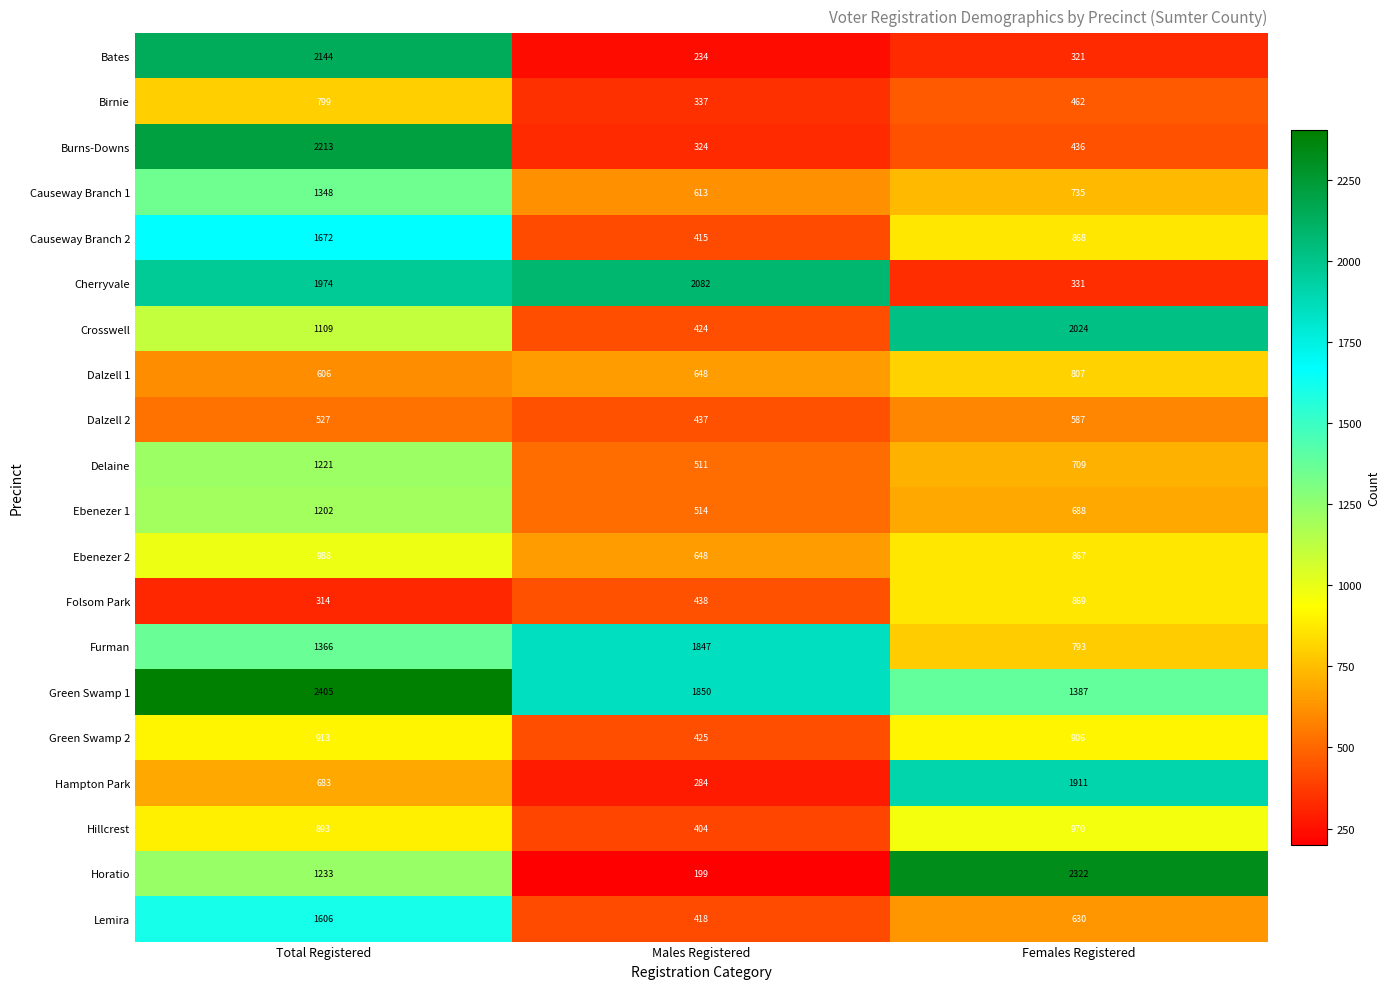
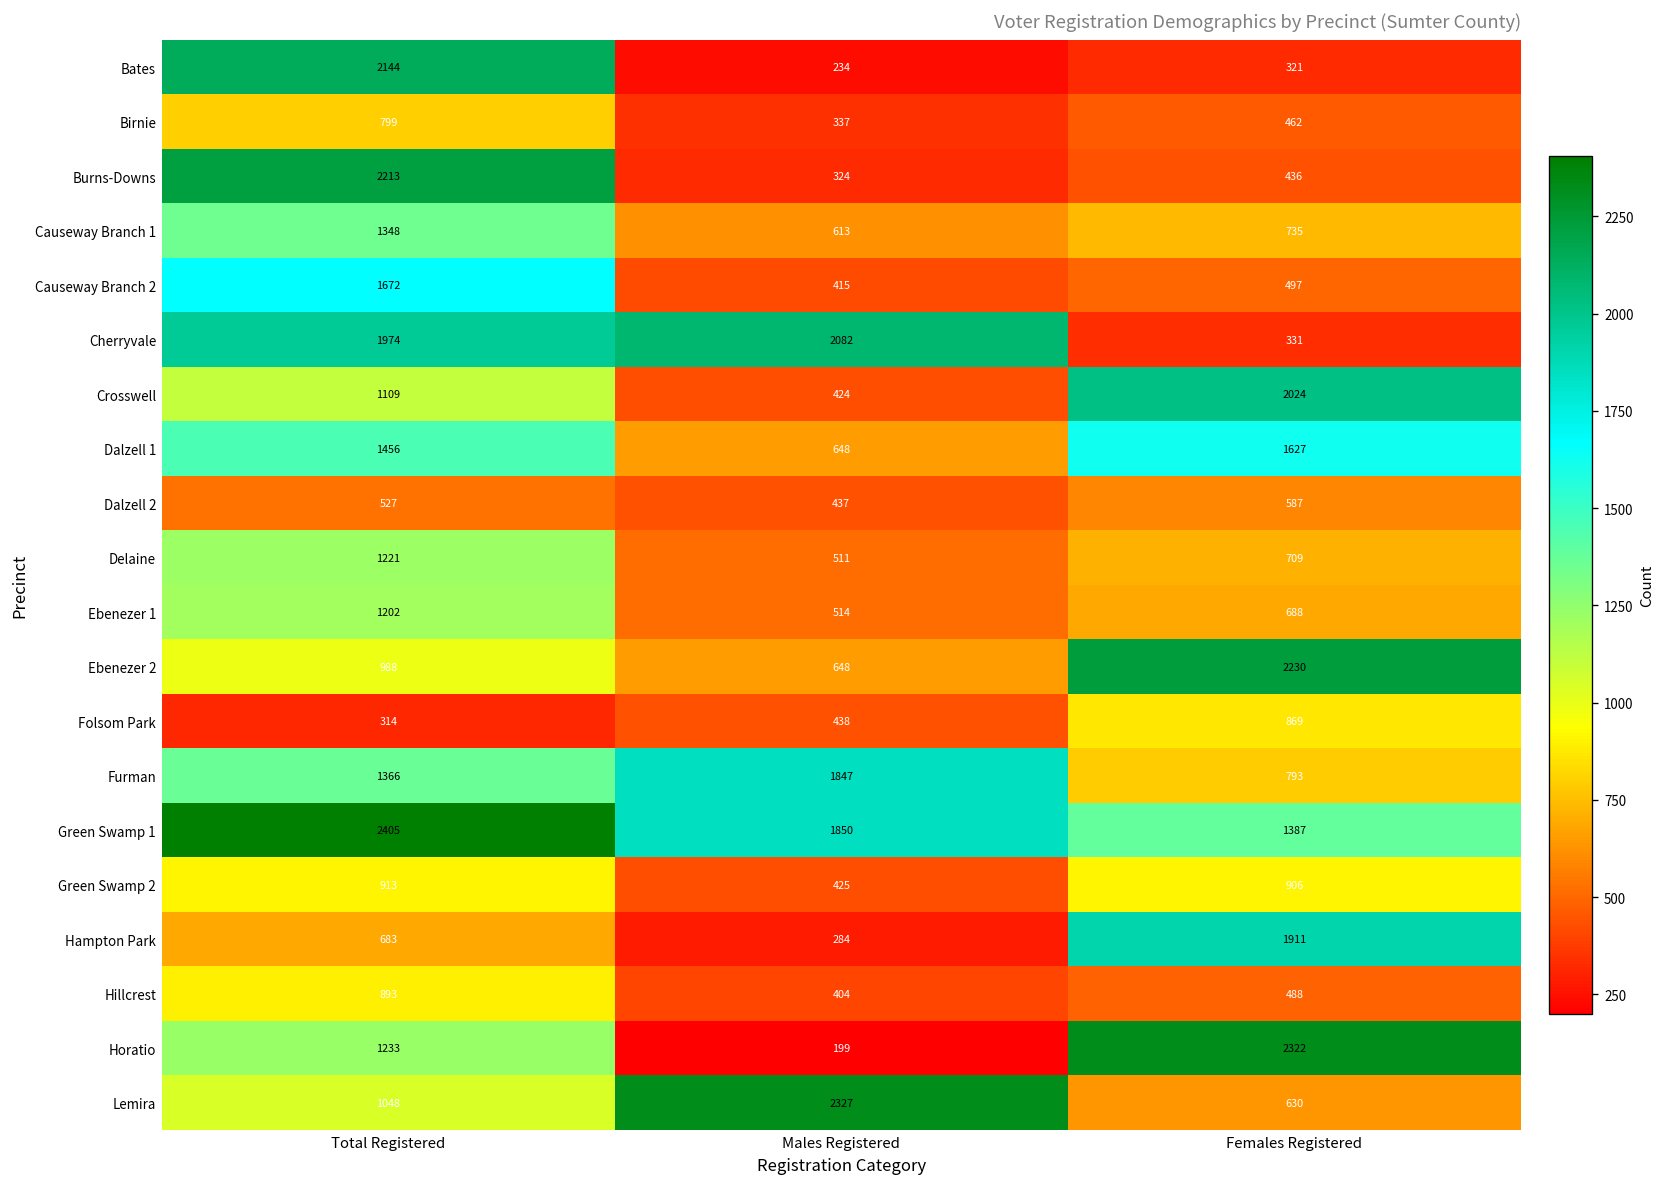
Causeway Branch 2, Females Registered: 868 -> 497
Dalzell 1, Total Registered: 606 -> 1456
Dalzell 1, Females Registered: 807 -> 1627
Ebenezer 2, Females Registered: 867 -> 2230
Hillcrest, Females Registered: 970 -> 488
Lemira, Total Registered: 1606 -> 1048
Lemira, Males Registered: 418 -> 2327
